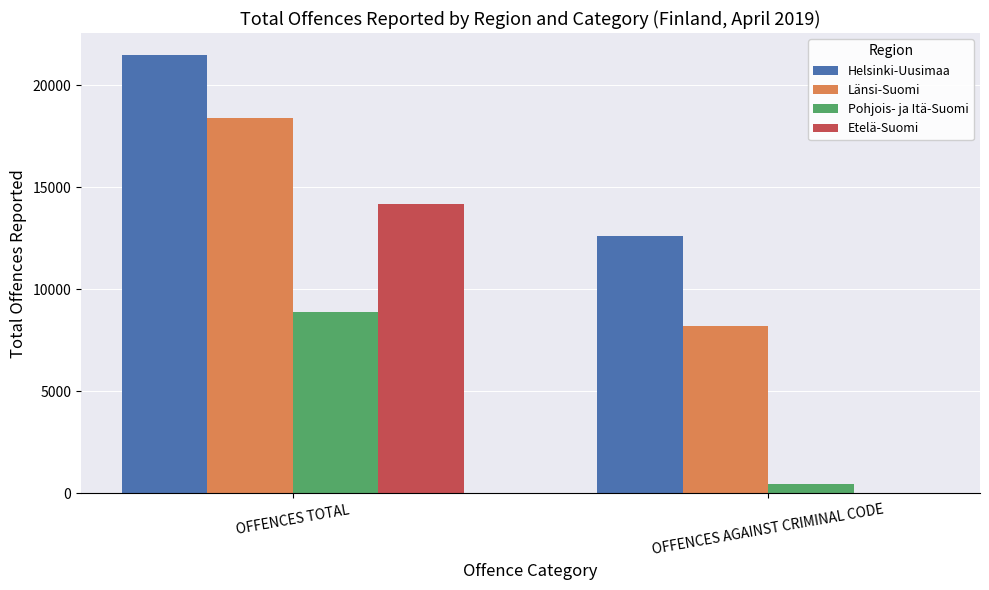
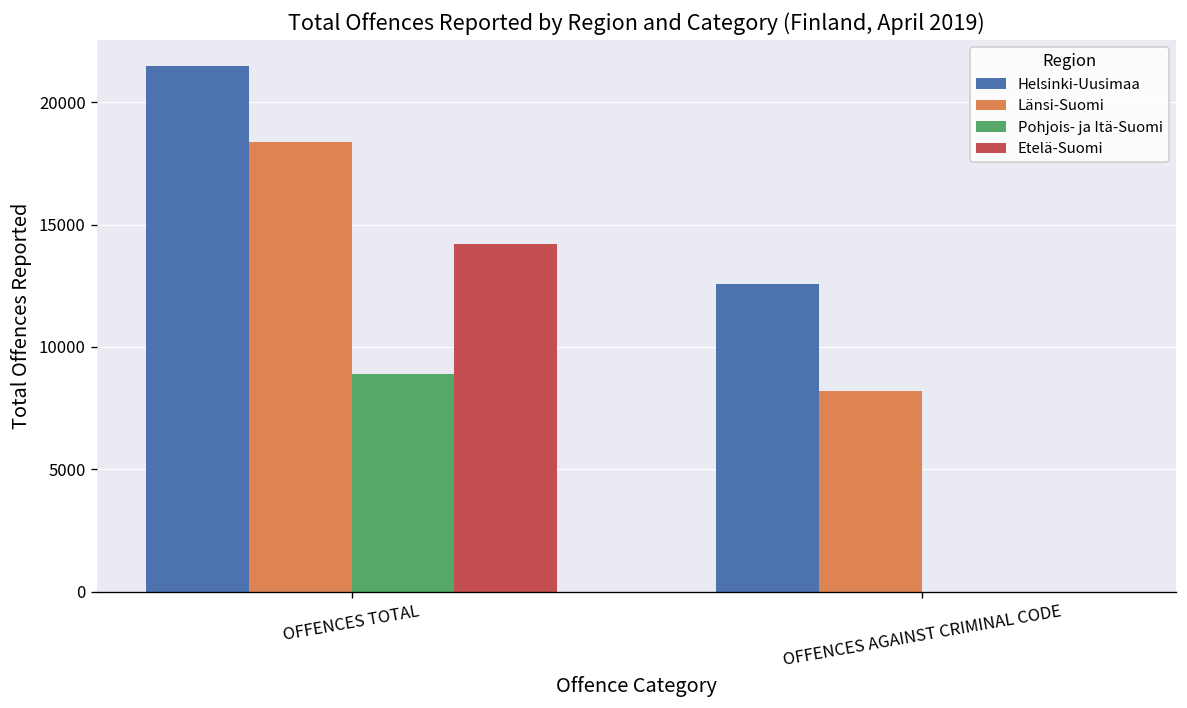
Pohjois- ja Itä-Suomi, OFFENCES AGAINST CRIMINAL CODE: 400 -> 0
